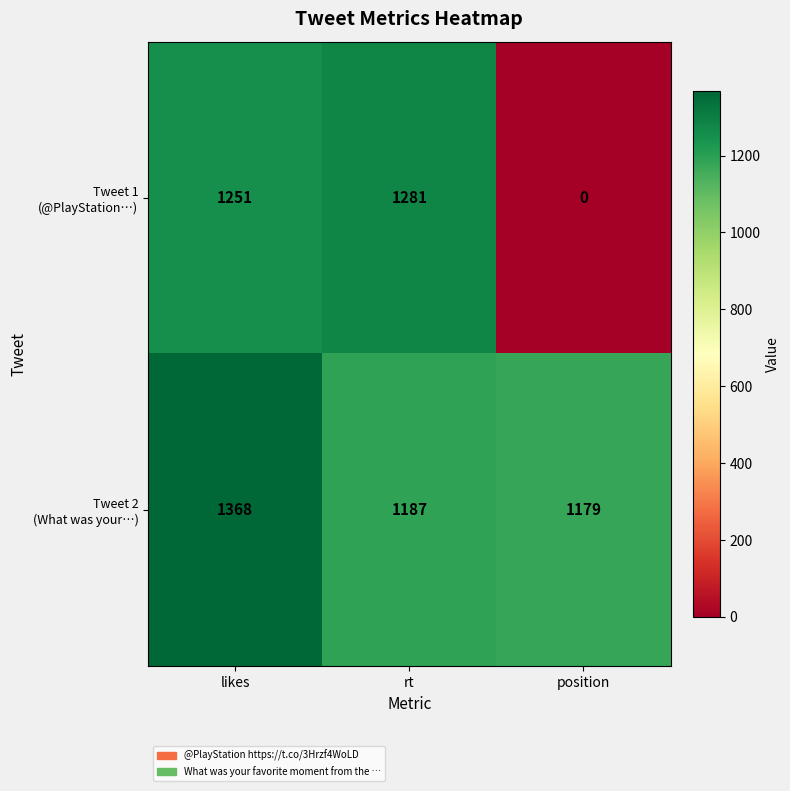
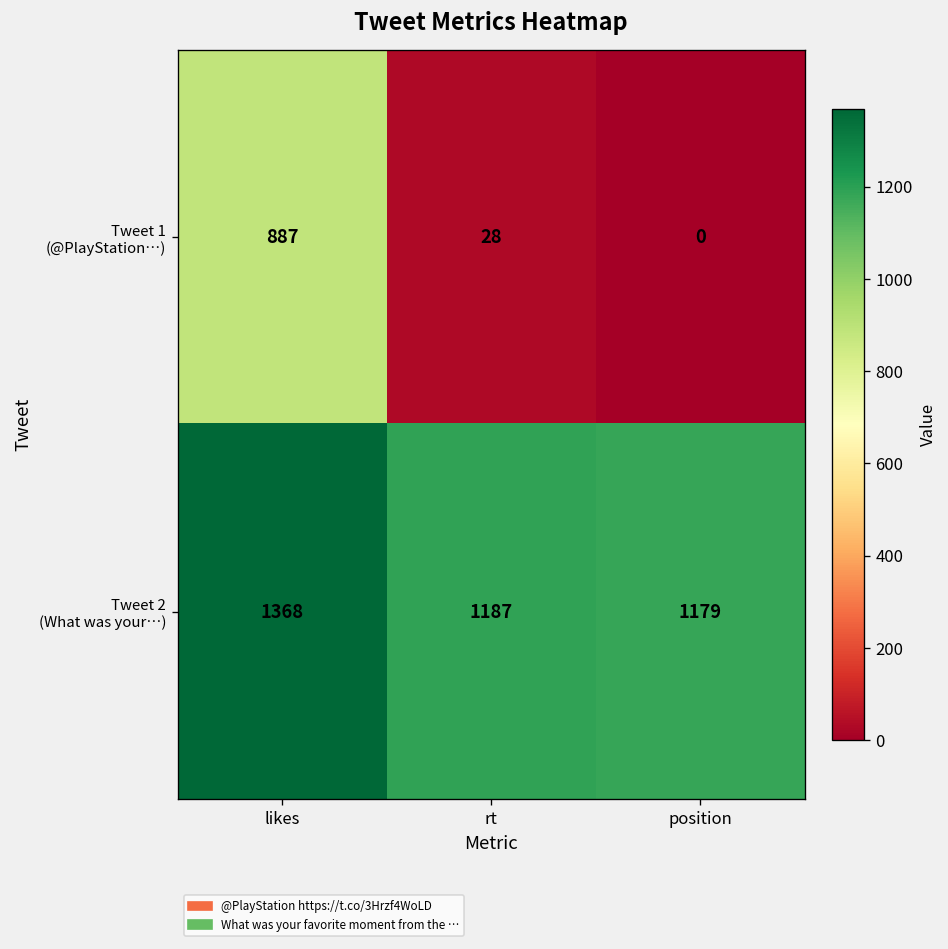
Tweet 1 (@PlayStation…), likes: 1251 -> 887
Tweet 1 (@PlayStation…), rt: 1281 -> 28
